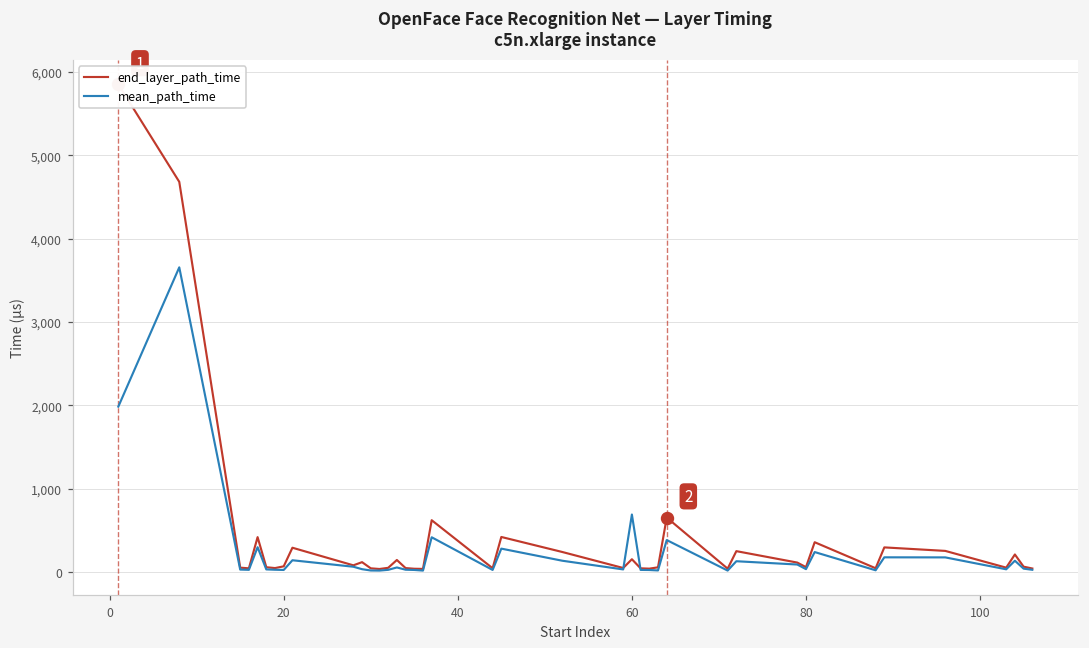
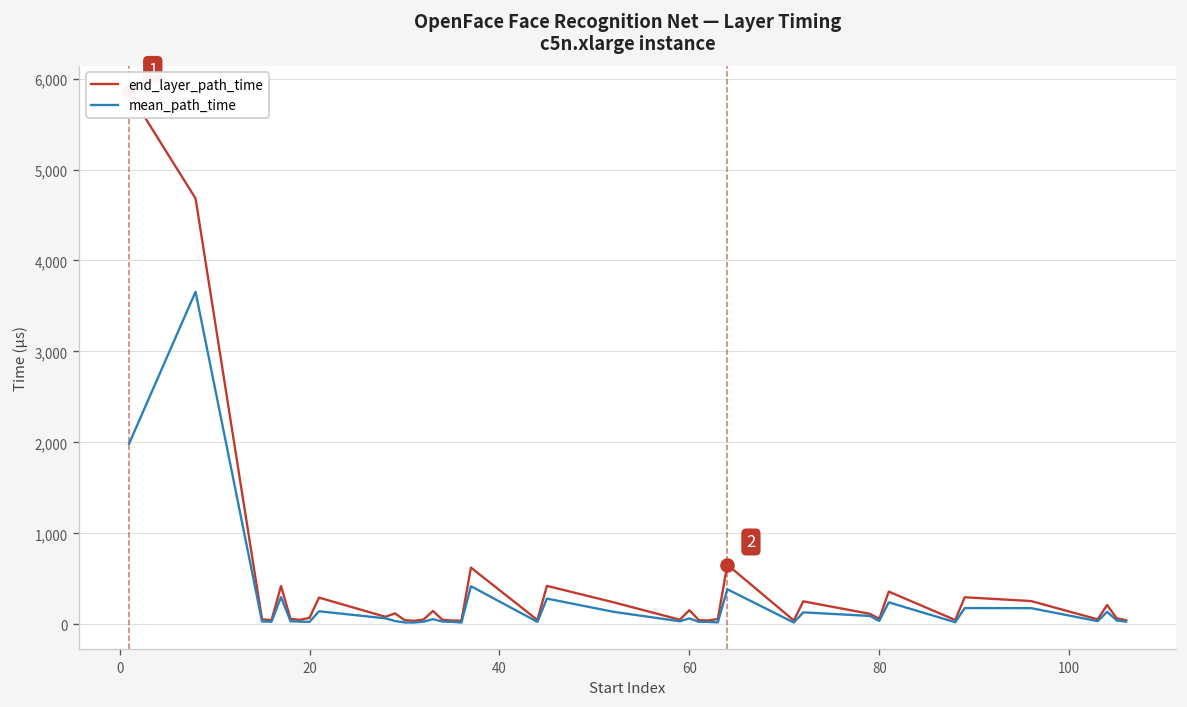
mean_path_time, 60: 700 -> 100
